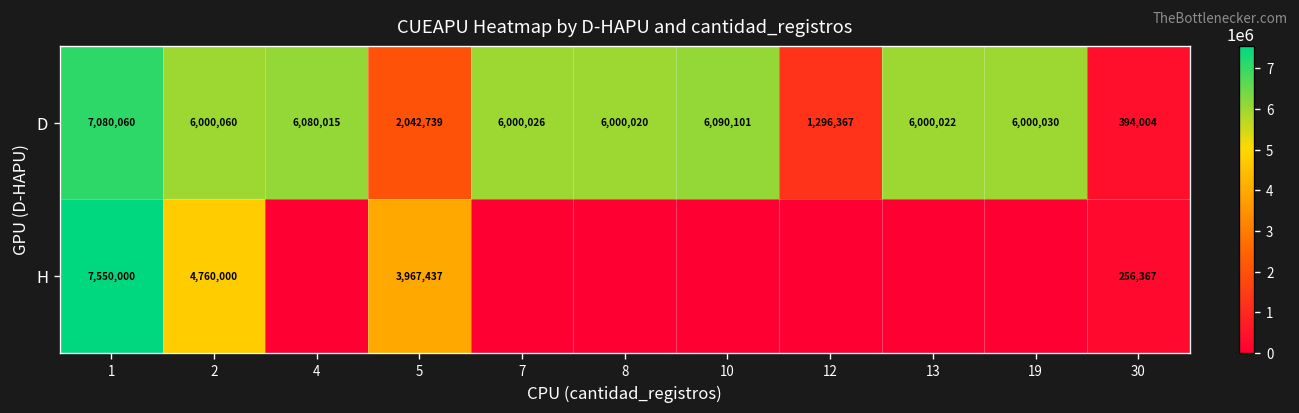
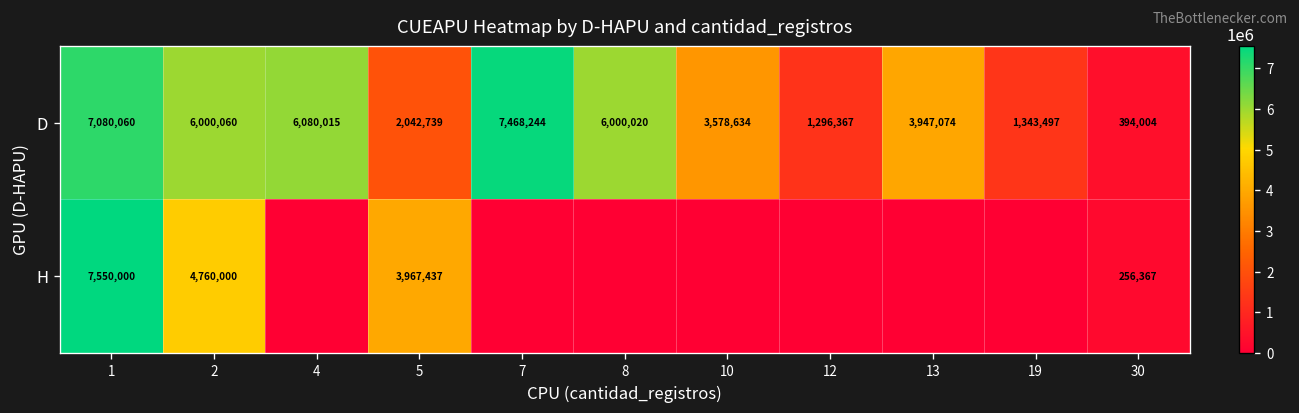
D, 7: 6,000,026 -> 7,468,244
D, 10: 6,090,101 -> 3,578,634
D, 13: 6,000,022 -> 3,947,074
D, 19: 6,000,030 -> 1,343,497
